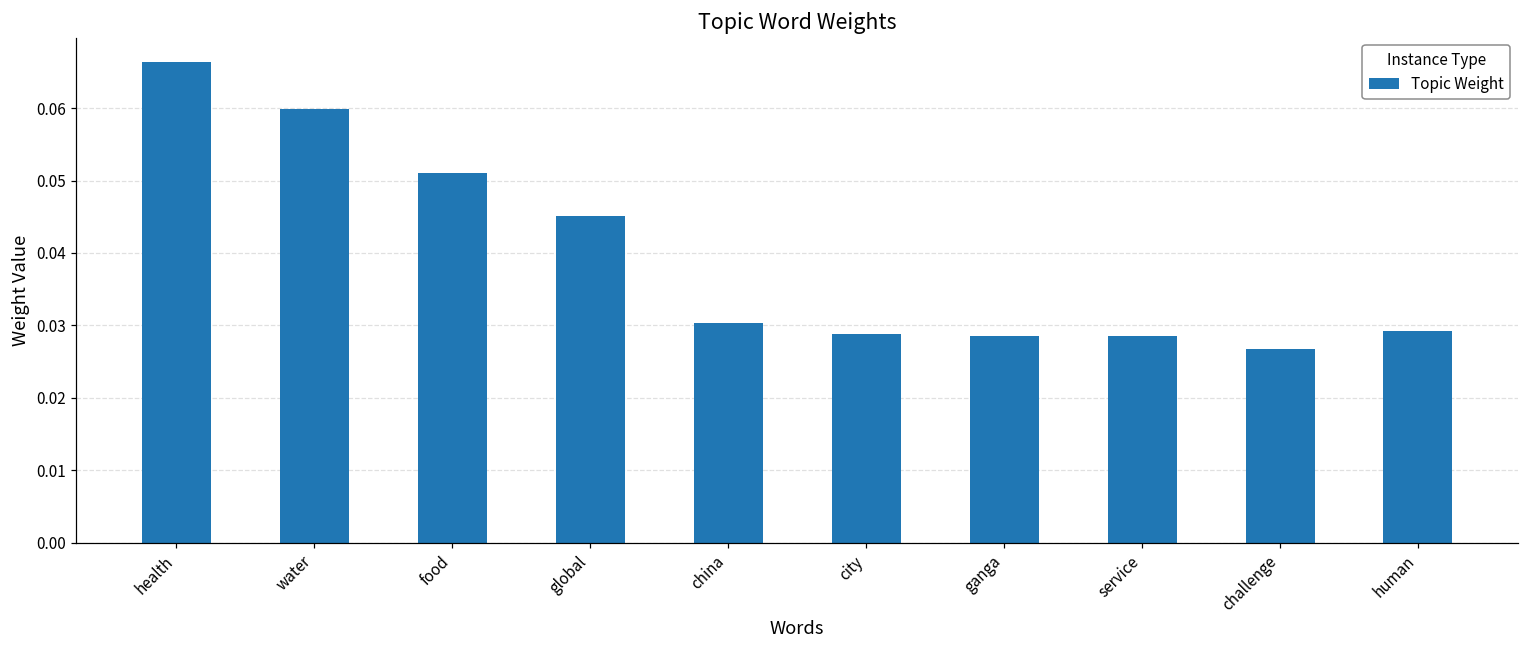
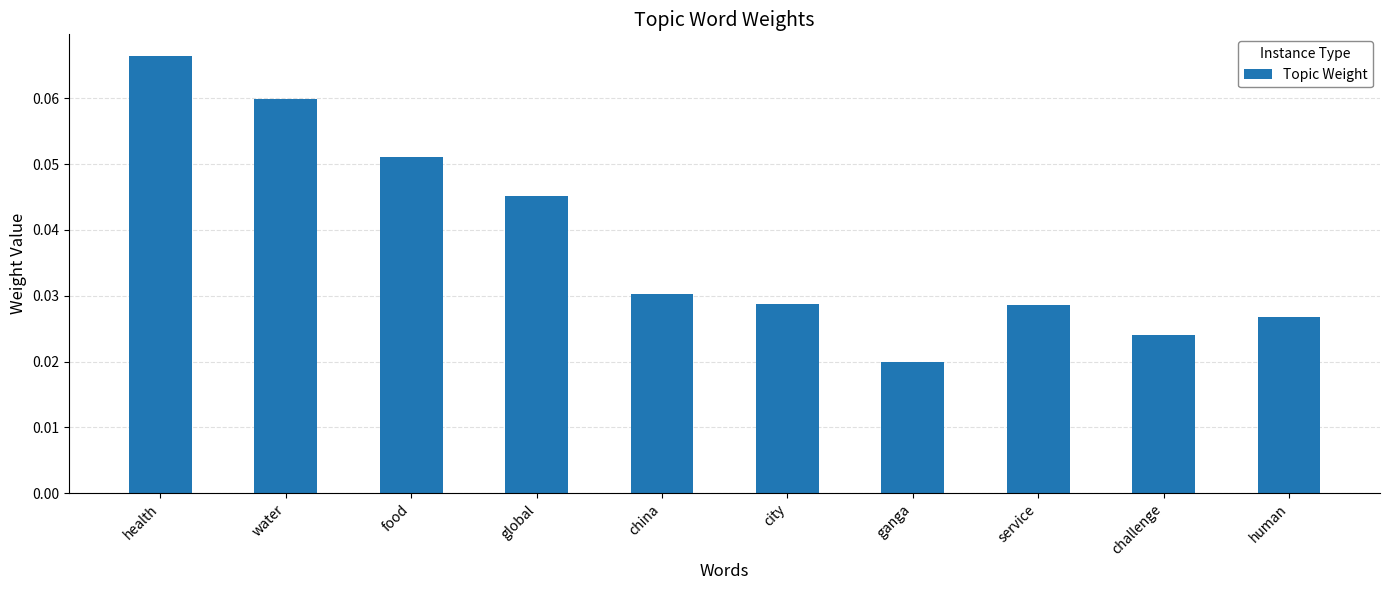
ganga: 0.029 -> 0.020
challenge: 0.027 -> 0.024
human: 0.029 -> 0.027
